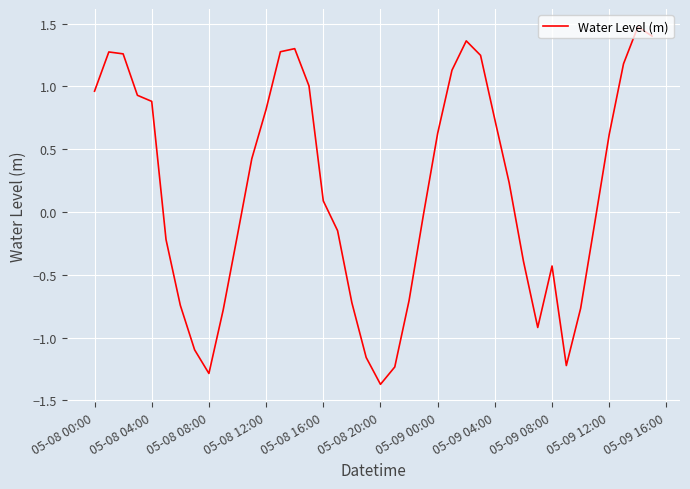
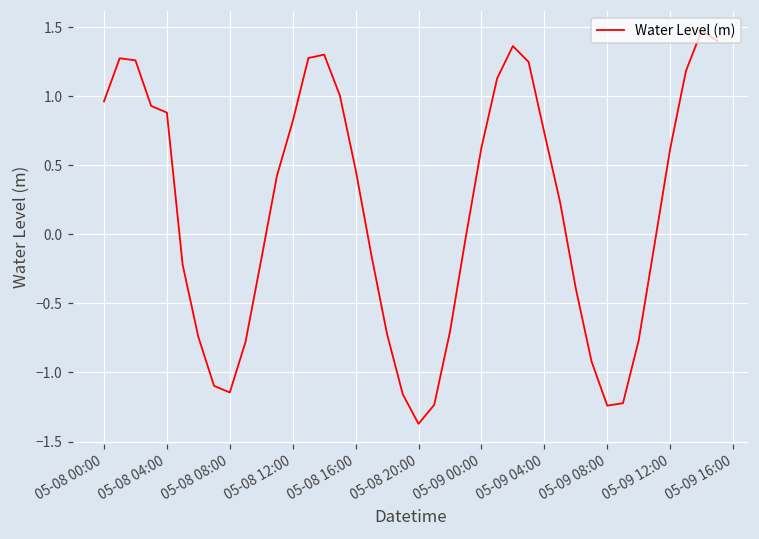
05-08 08:00: -1.29 -> -1.14
05-08 16:00: 0.09 -> 0.47
05-09 08:00: -0.43 -> -1.24
